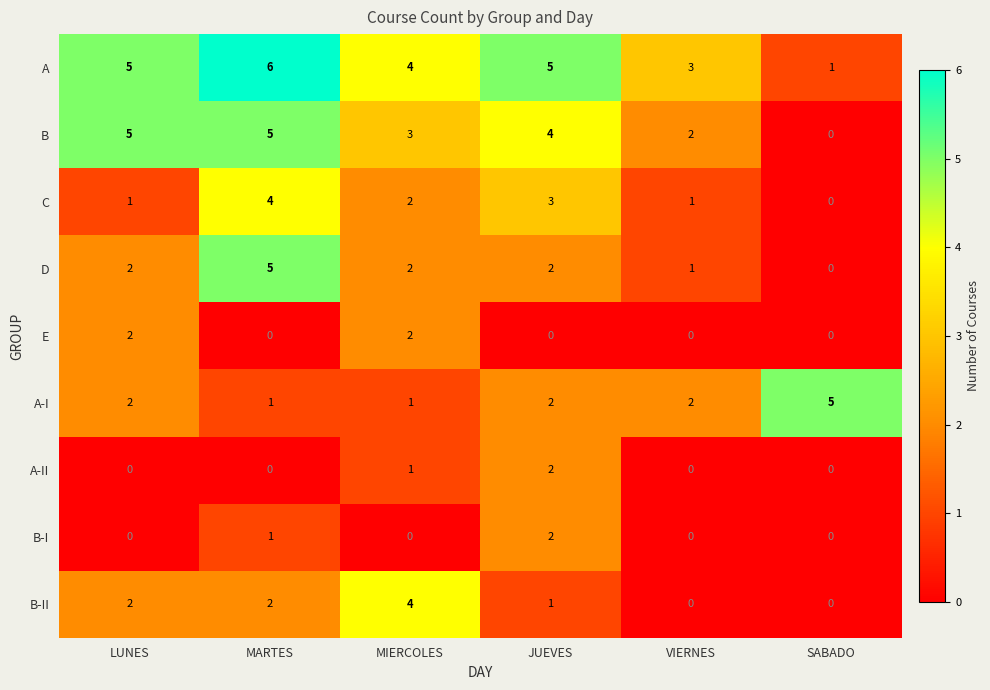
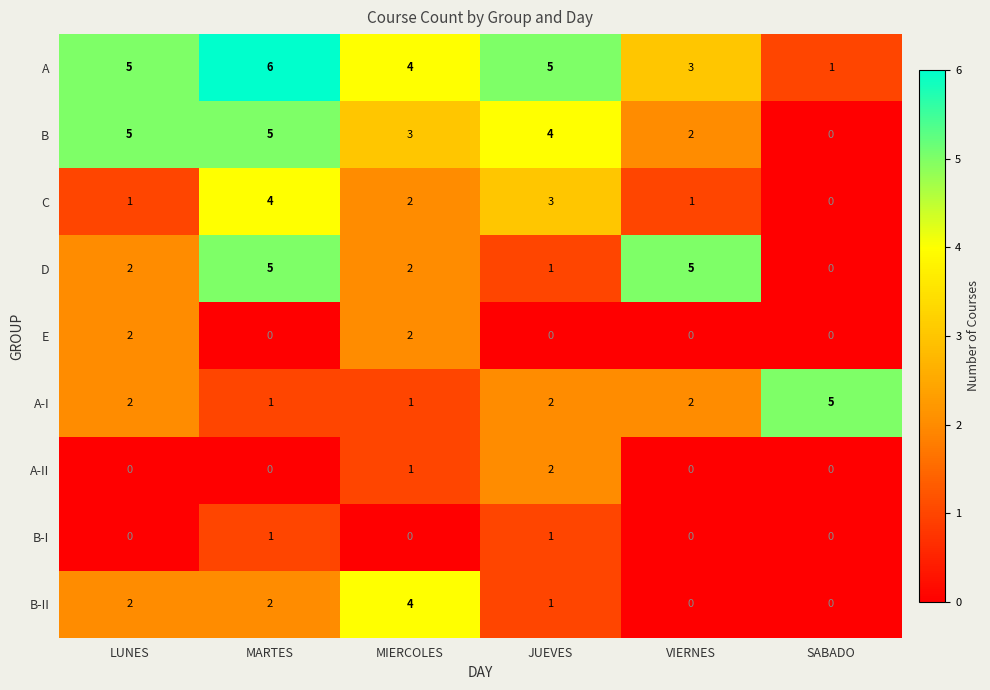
D, JUEVES: 2 -> 1
D, VIERNES: 1 -> 5
B-I, JUEVES: 2 -> 1
